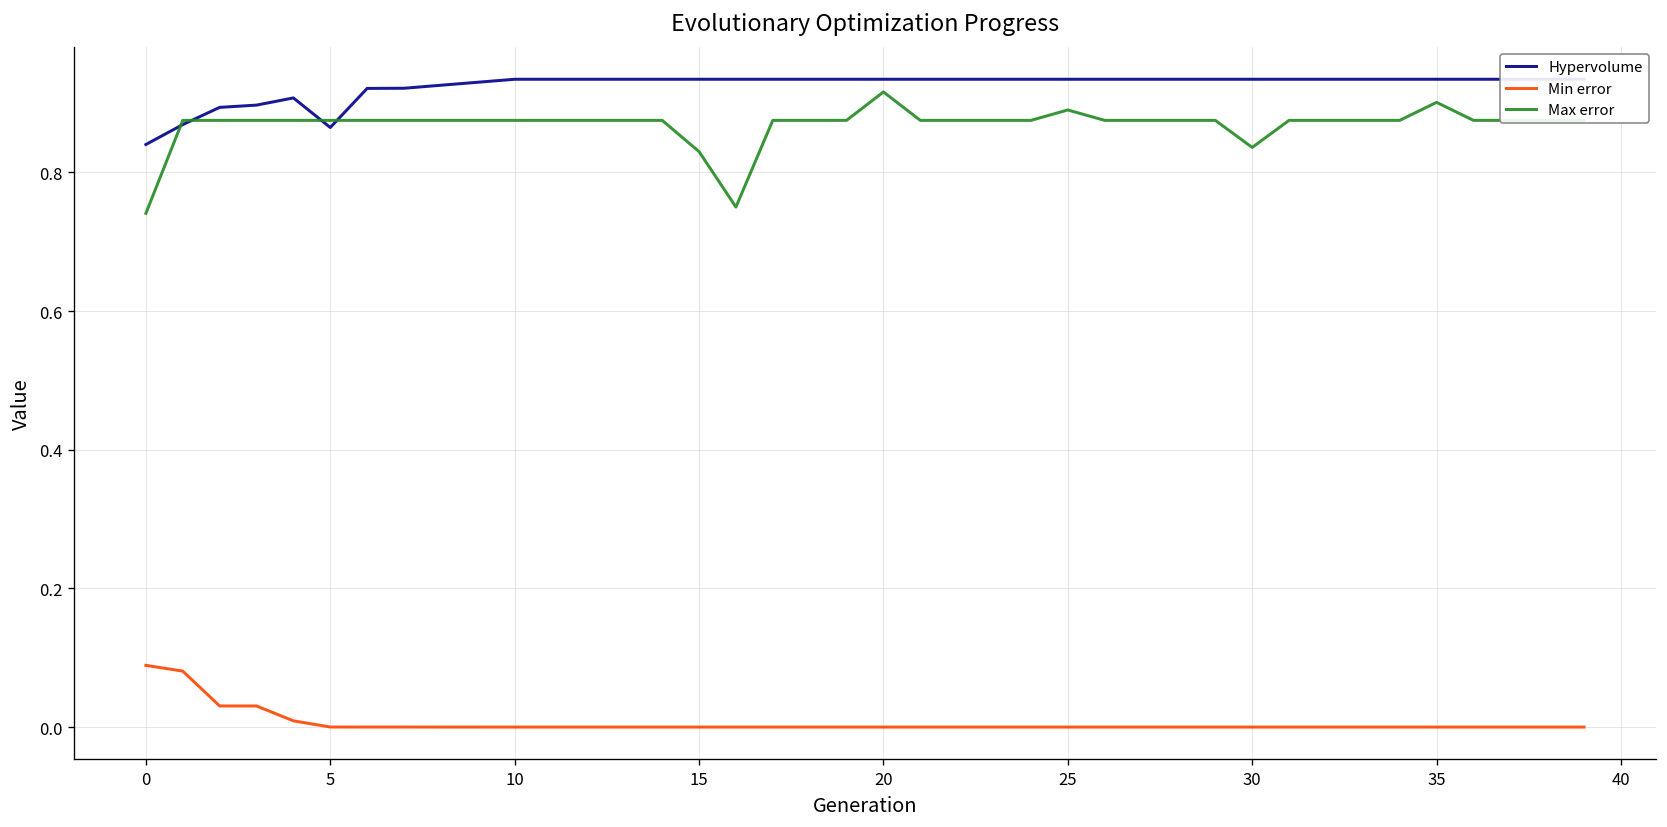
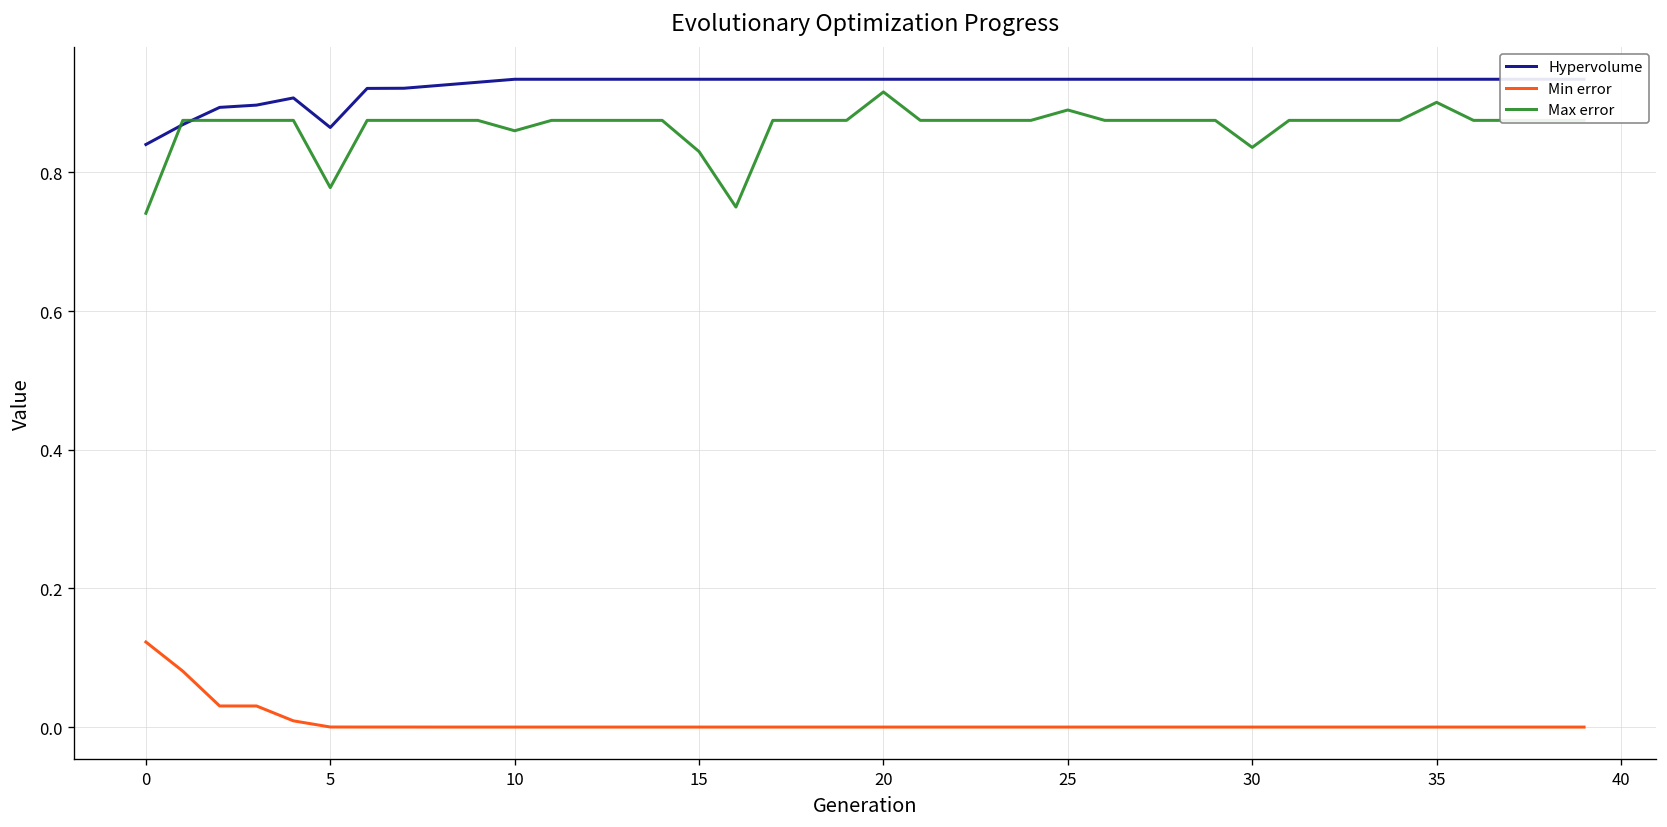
Min error, 0: 0.09 -> 0.12
Max error, 5: 0.88 -> 0.78
Max error, 10: 0.88 -> 0.86
